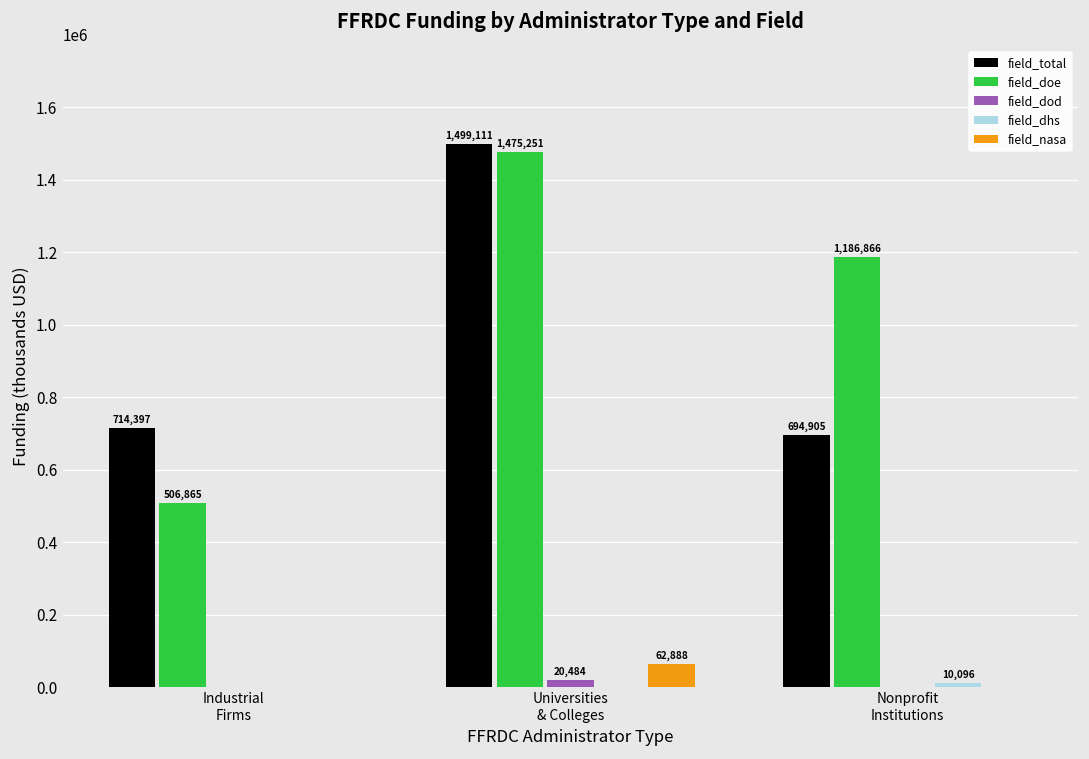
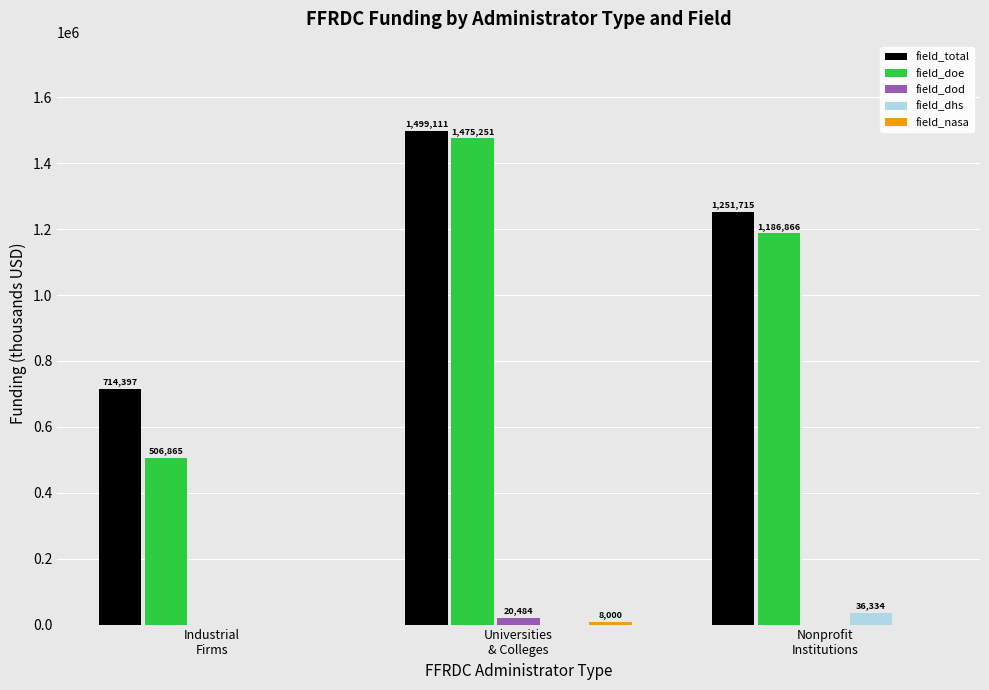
field_nasa, Universities & Colleges: 62,888 -> 8,000
field_total, Nonprofit Institutions: 694,905 -> 1,251,715
field_dhs, Nonprofit Institutions: 10,096 -> 36,334
